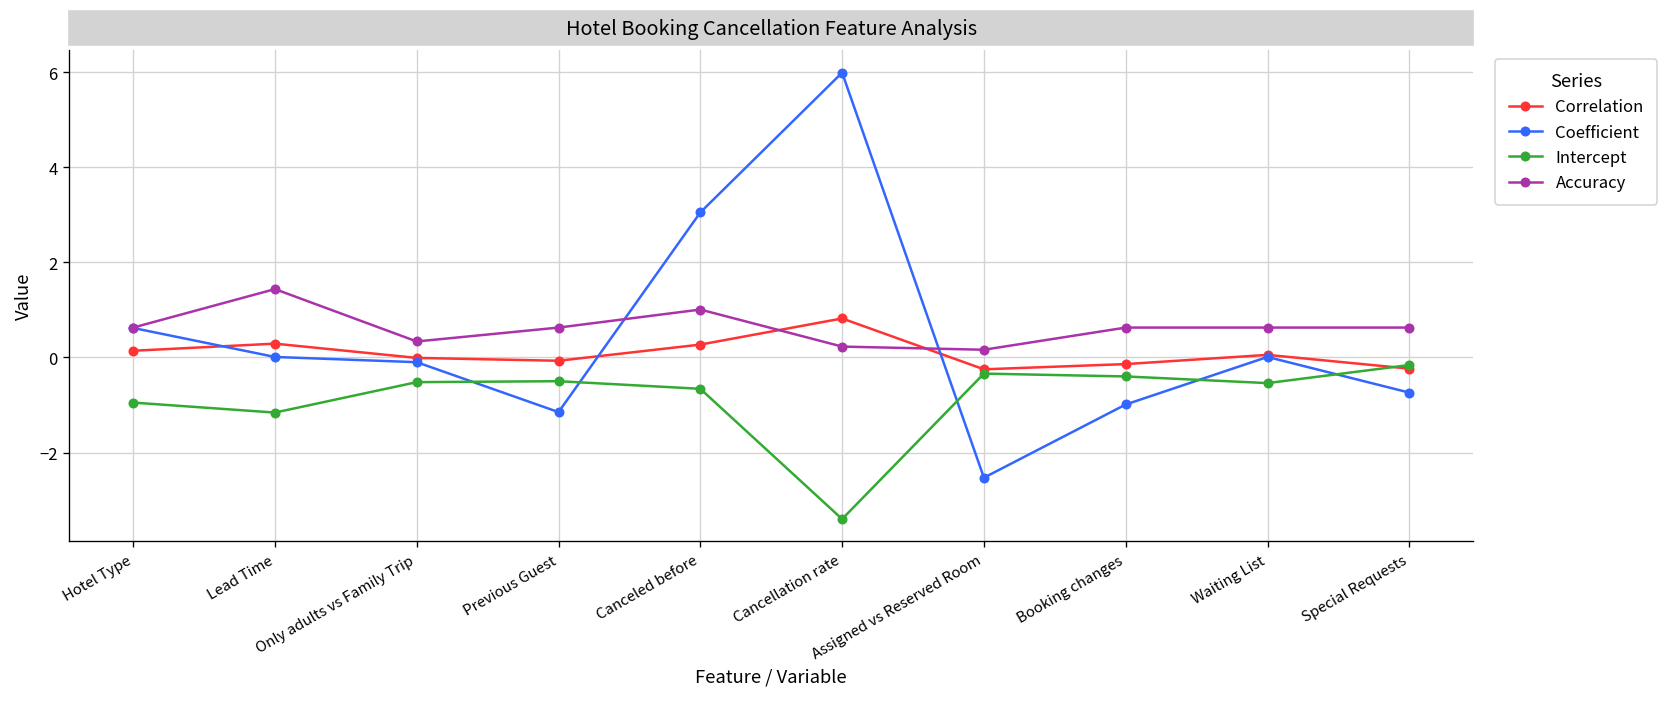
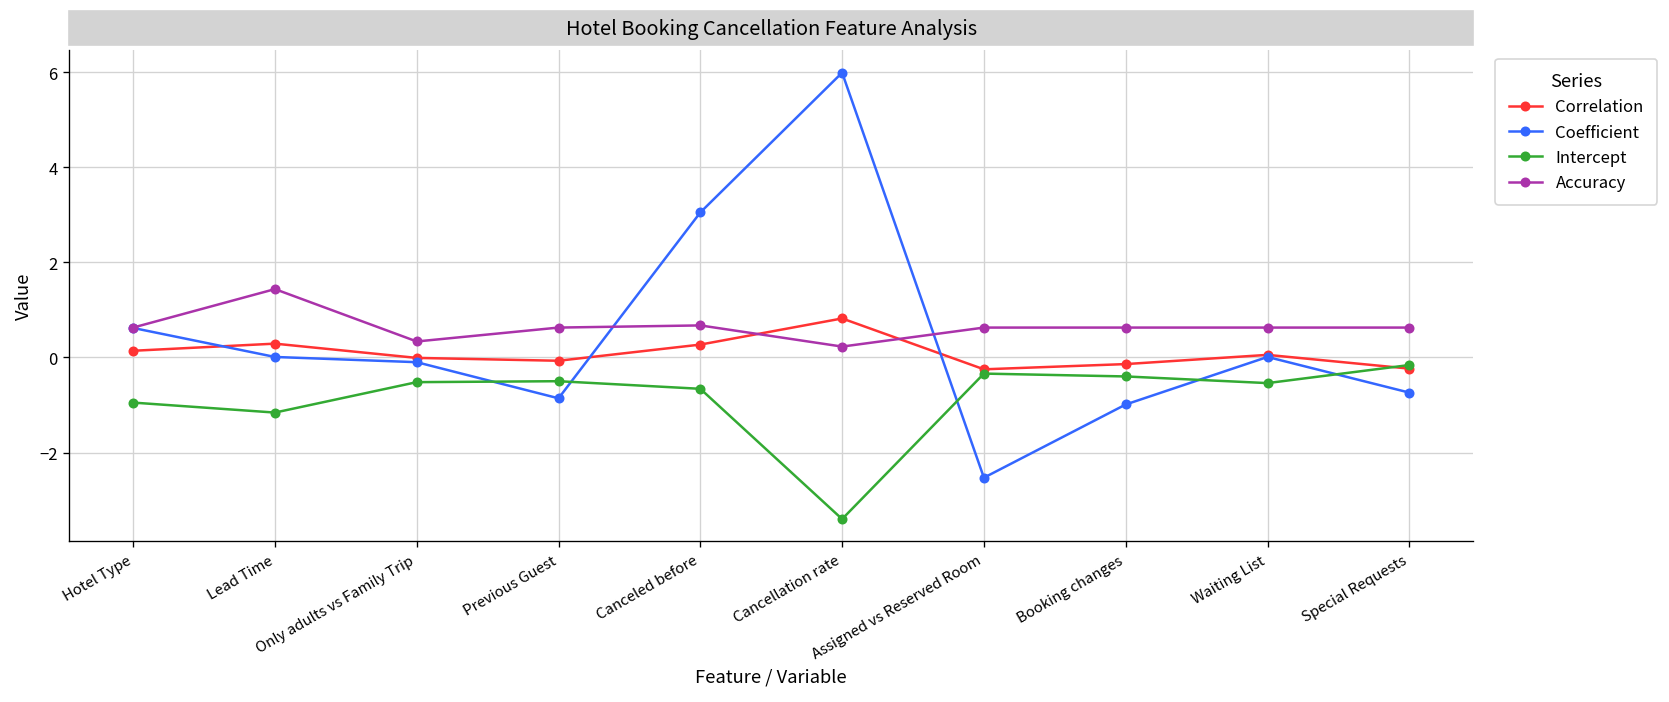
Coefficient, Previous Guest: -1.2 -> -0.9
Accuracy, Canceled before: 1.0 -> 0.7
Accuracy, Assigned vs Reserved Room: 0.2 -> 0.6
